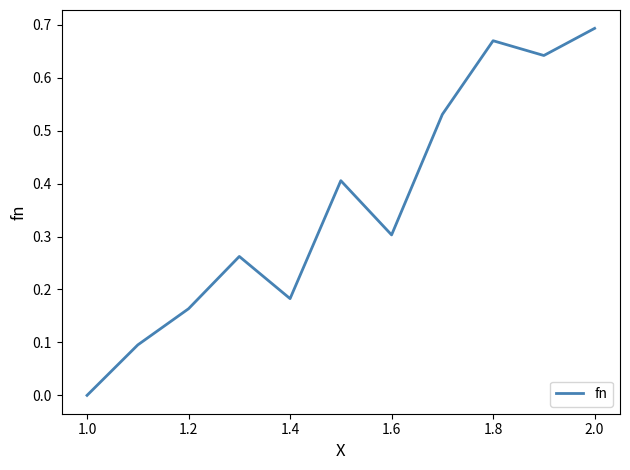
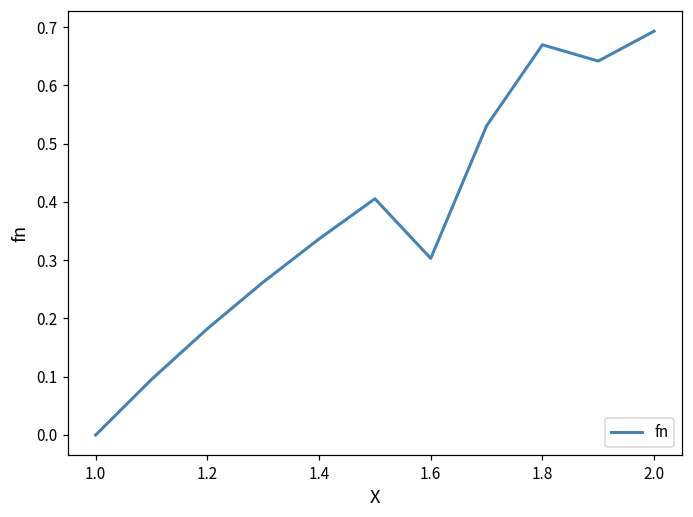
1.2: 0.16 -> 0.18
1.4: 0.18 -> 0.34
